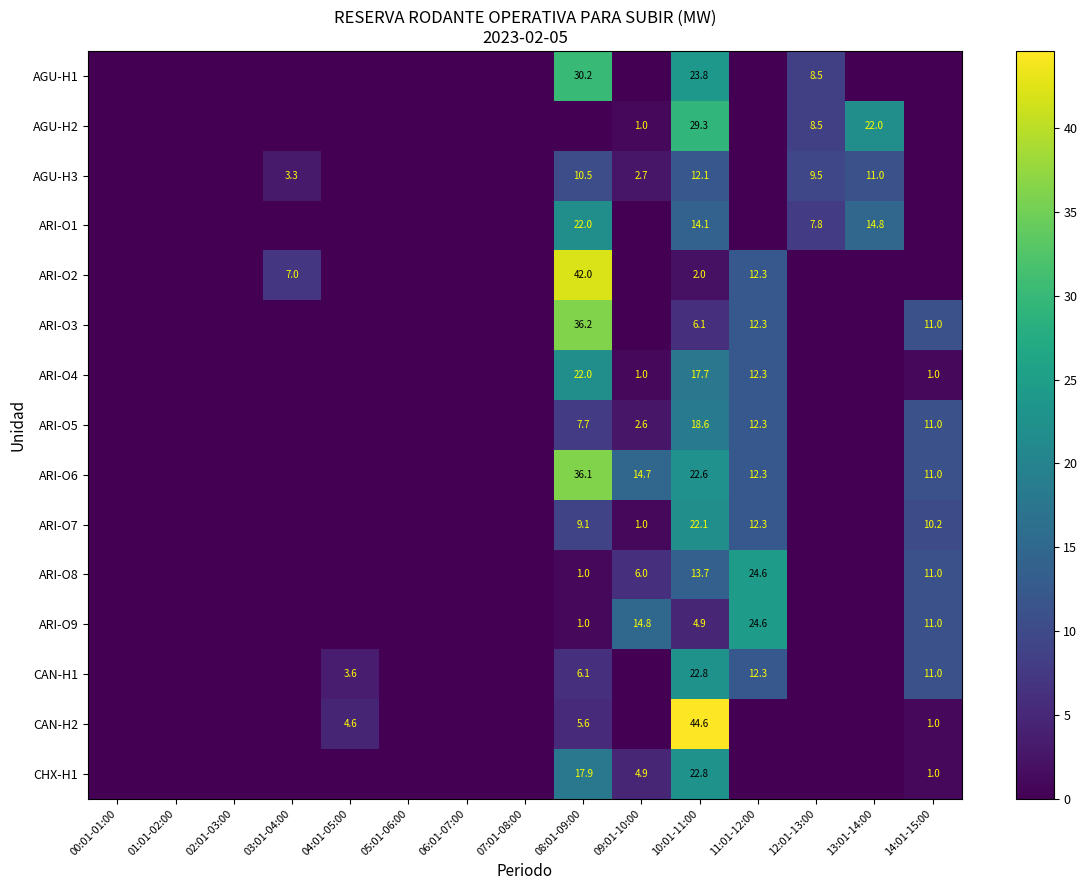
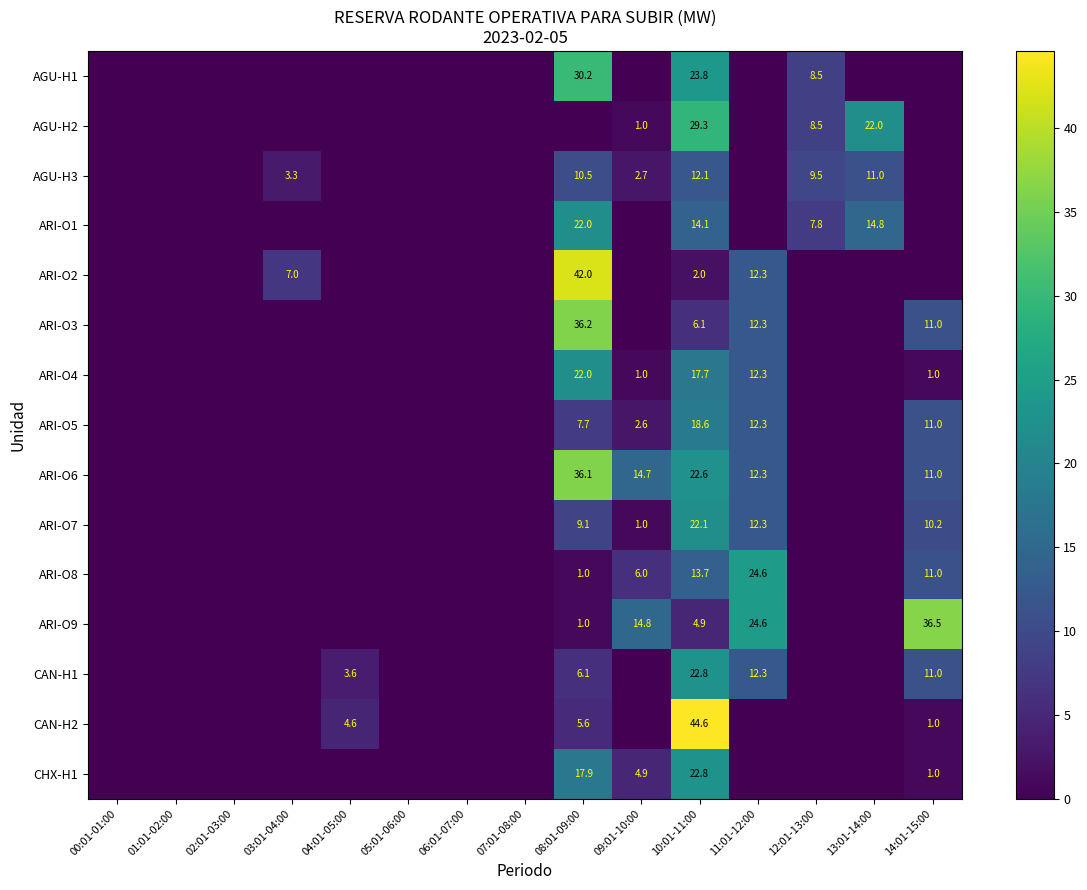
ARI-O9, 14:01-15:00: 11.0 -> 36.5
